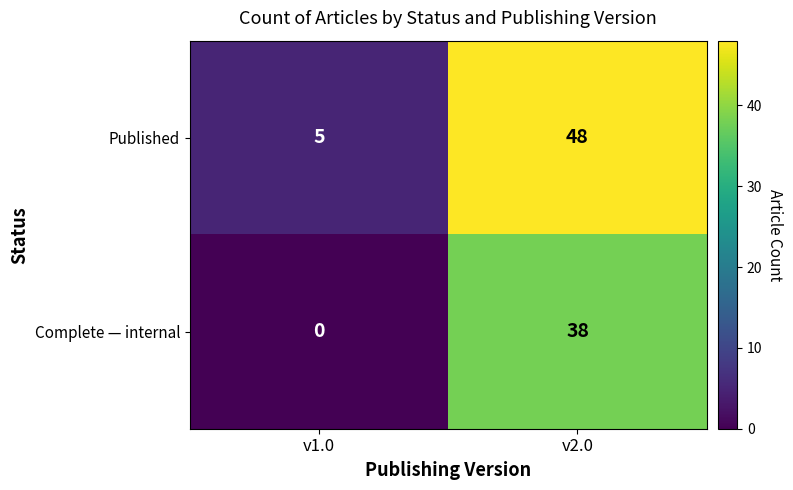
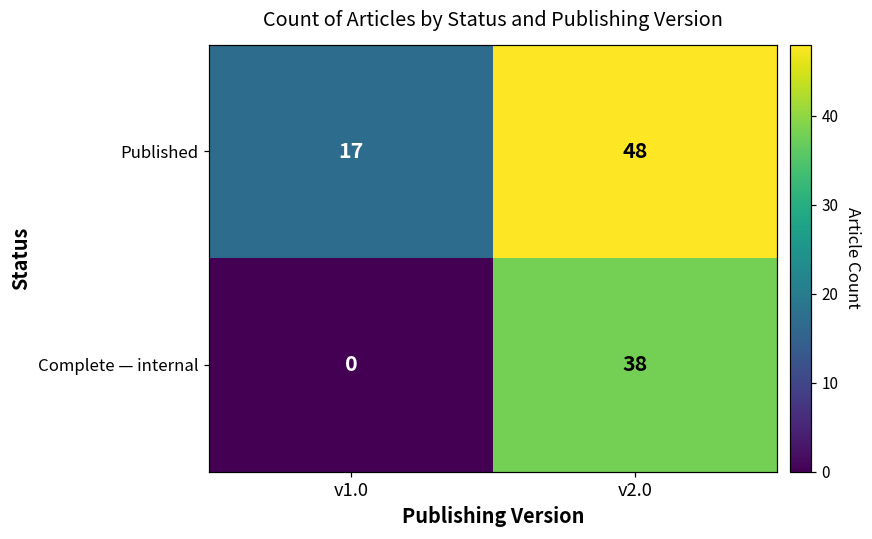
Published, v1.0: 5 -> 17
